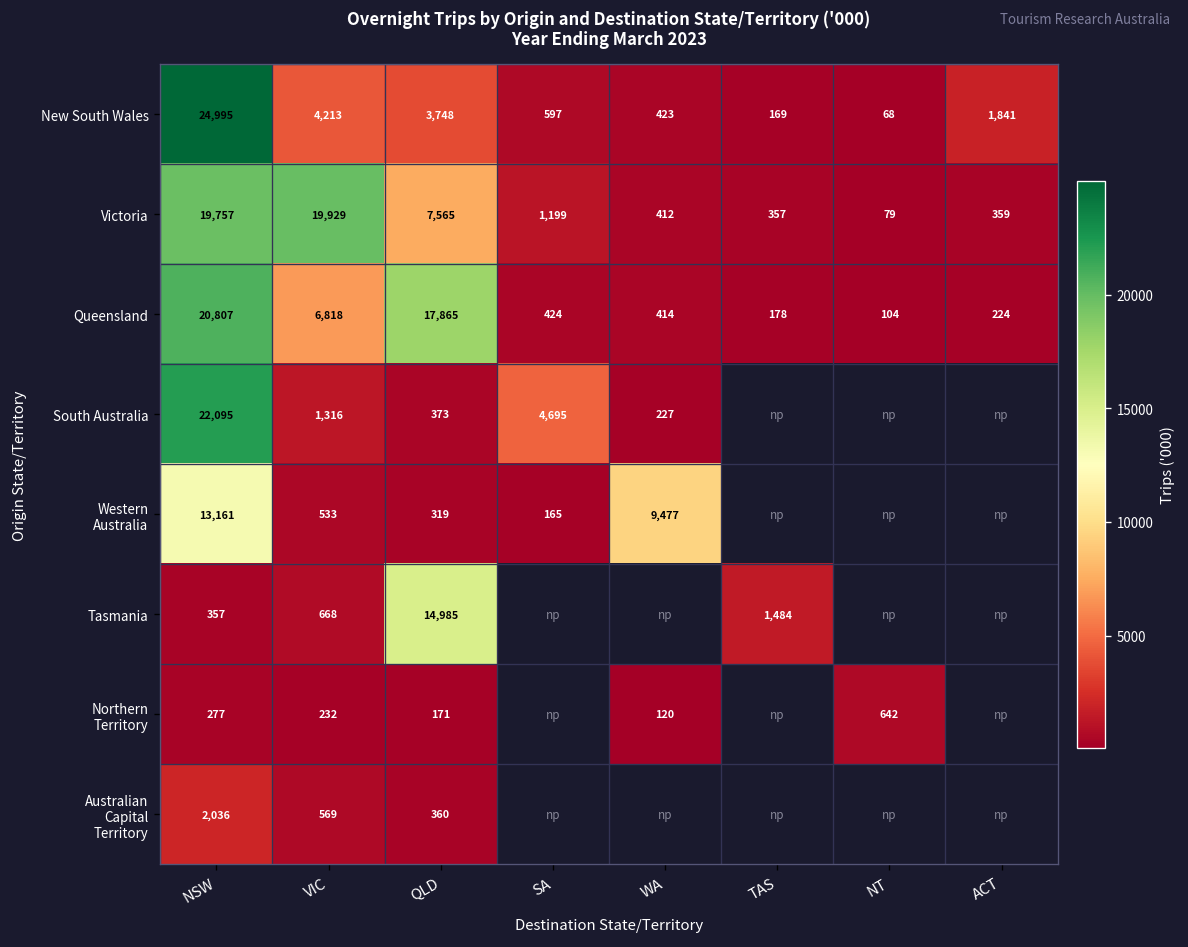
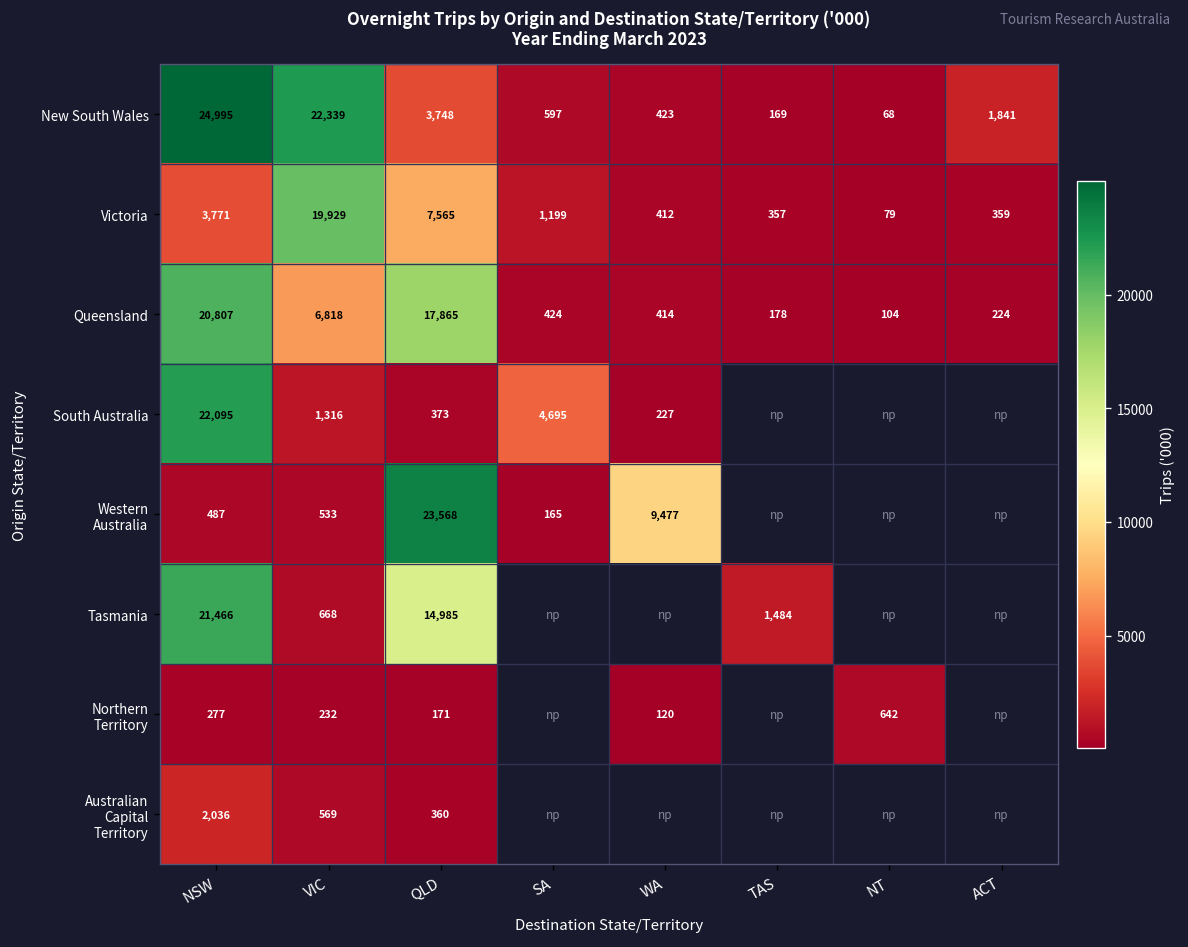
New South Wales, VIC: 4,213 -> 22,339
Victoria, NSW: 19,757 -> 3,771
Western Australia, NSW: 13,161 -> 487
Western Australia, QLD: 319 -> 23,568
Tasmania, NSW: 357 -> 21,466
